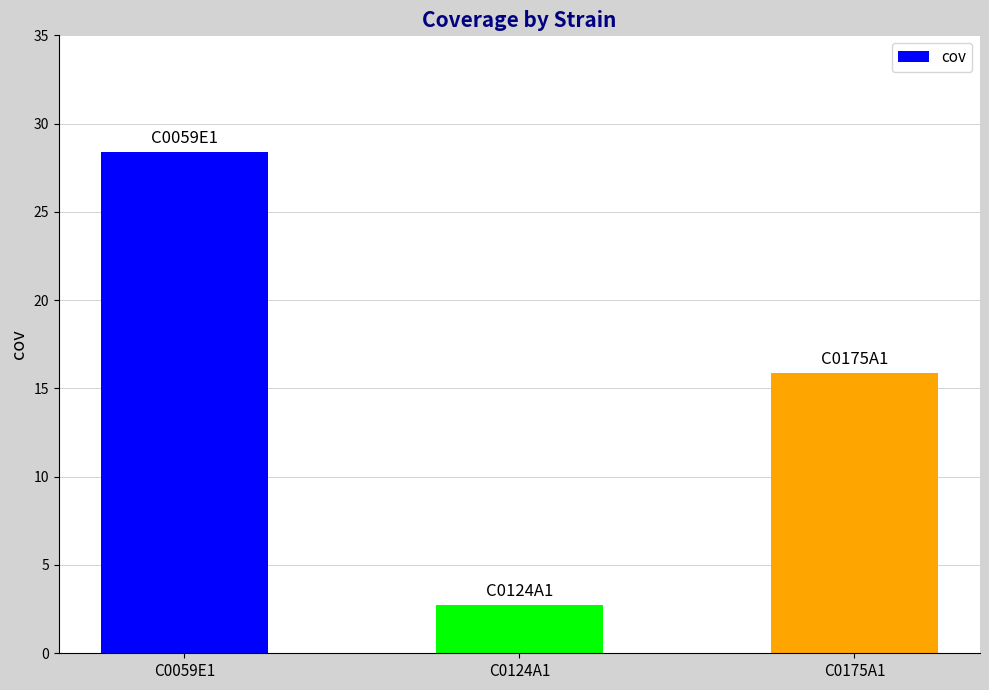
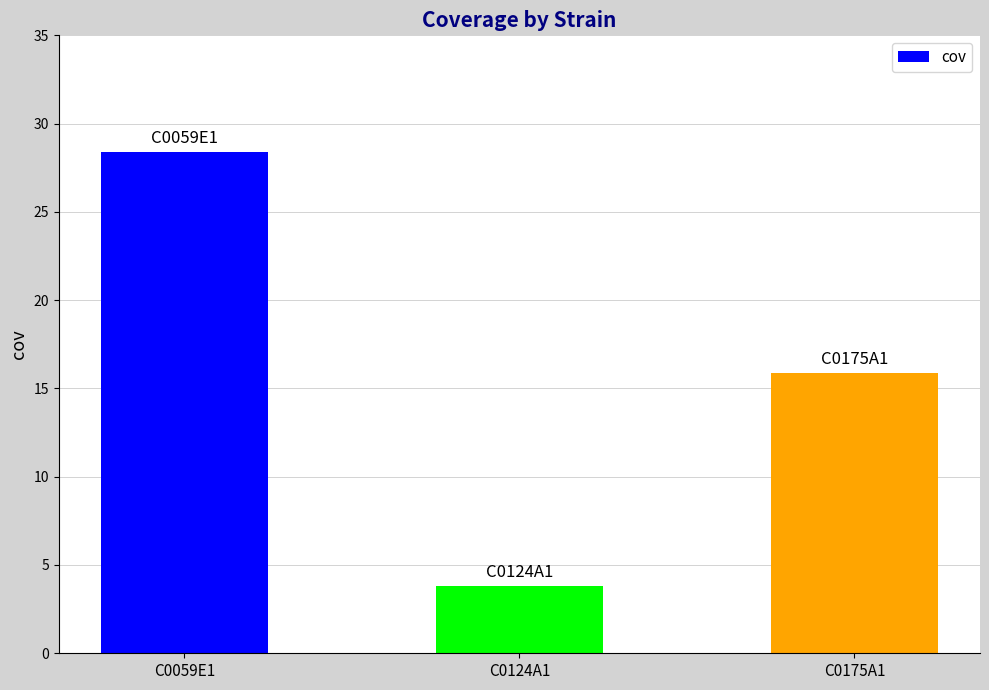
C0124A1: 2.7 -> 3.8
